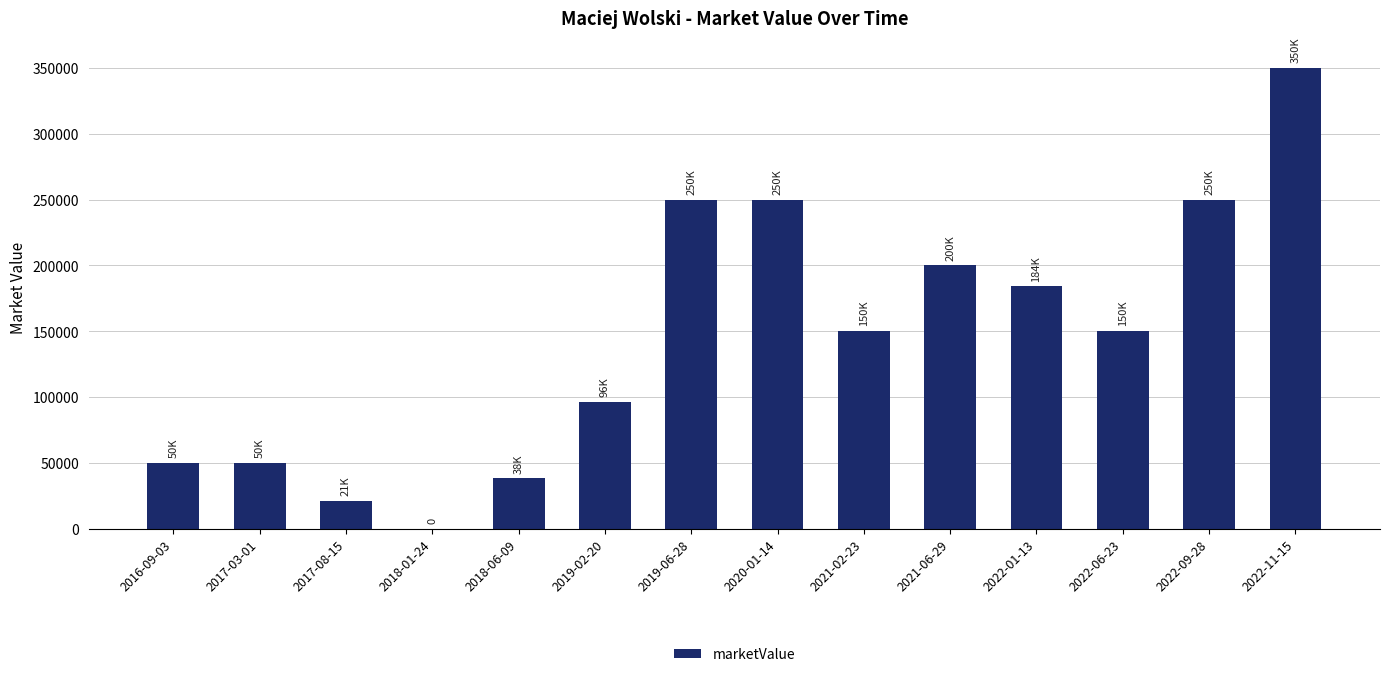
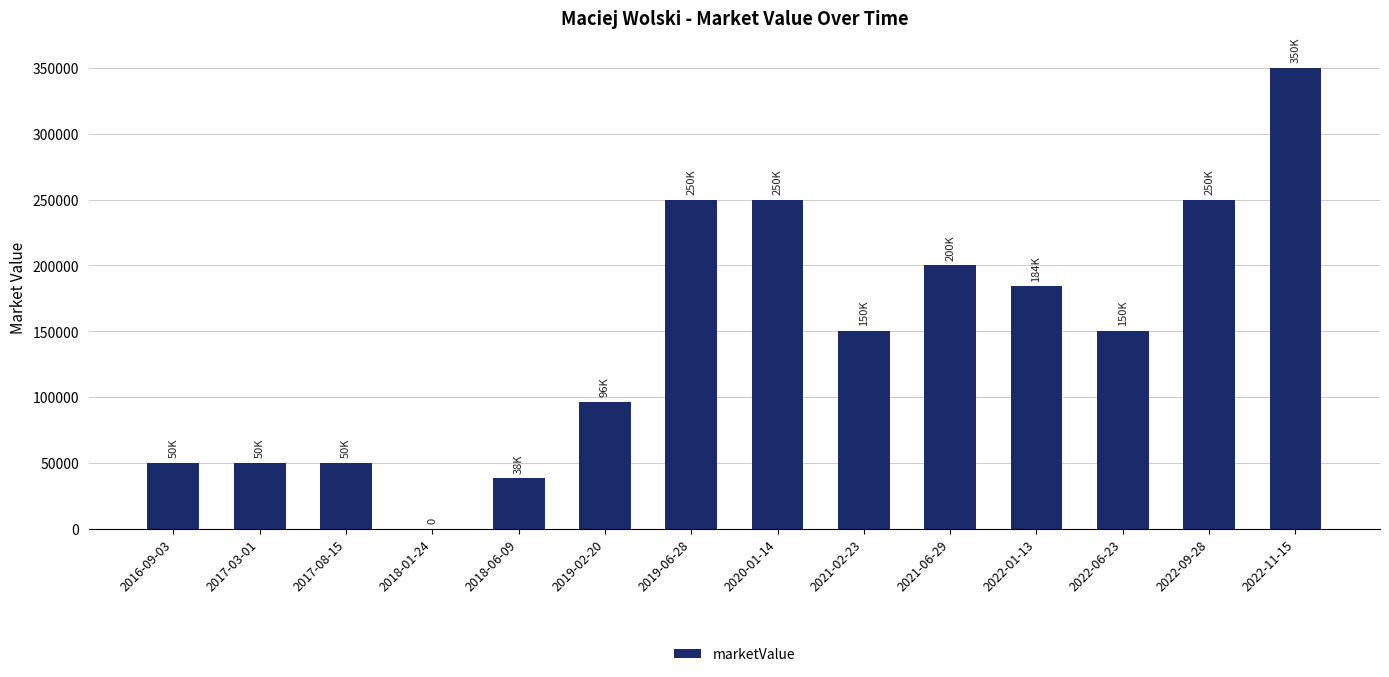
2017-08-15: 21K -> 50K
